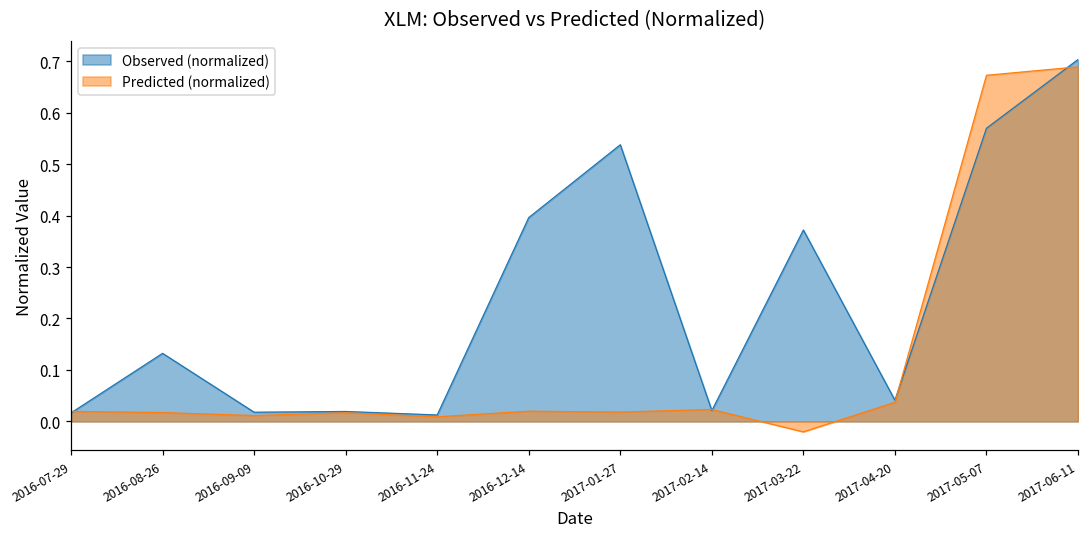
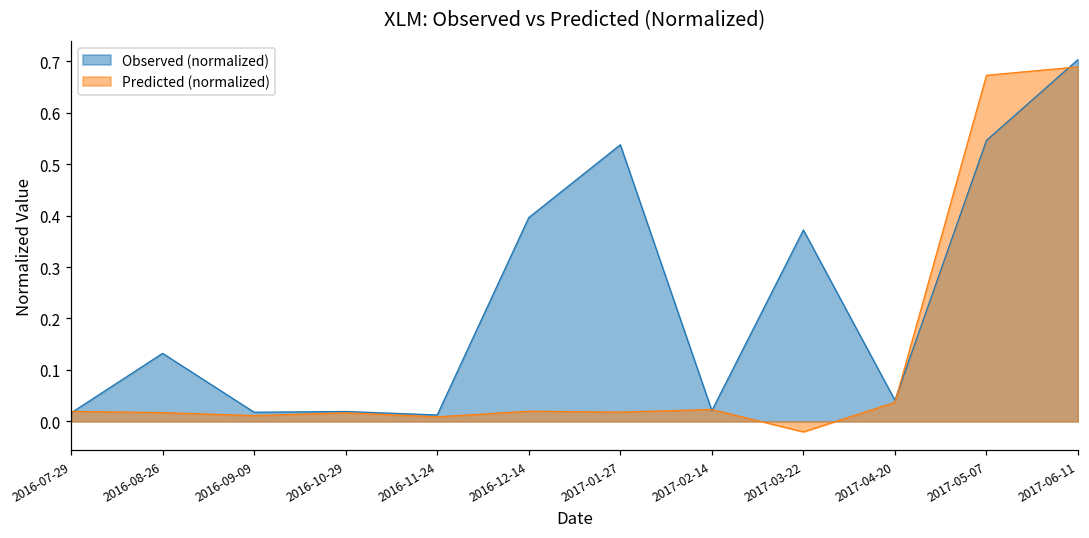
Observed (normalized), 2017-05-07: 0.57 -> 0.55
